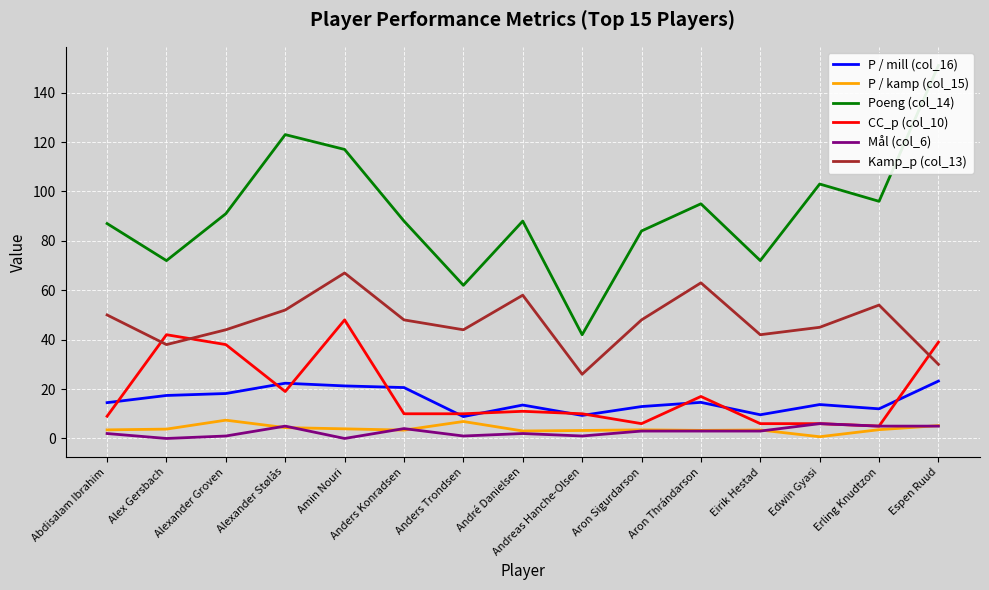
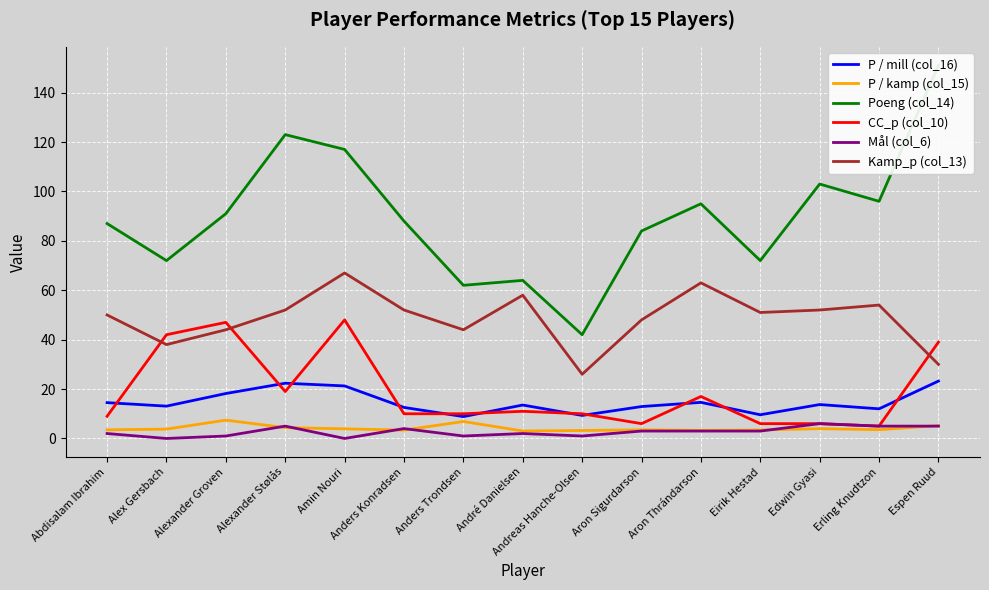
P / mill (col_16), Alex Gersbach: 17 -> 13
CC_p (col_10), Alexander Groven: 38 -> 47
P / mill (col_16), Anders Konradsen: 21 -> 13
Kamp_p (col_13), Anders Konradsen: 48 -> 52
Poeng (col_14), André Danielsen: 88 -> 64
Kamp_p (col_13), Eirik Hestad: 42 -> 51
P / kamp (col_15), Edwin Gyasi: 1 -> 4
Kamp_p (col_13), Edwin Gyasi: 45 -> 52
